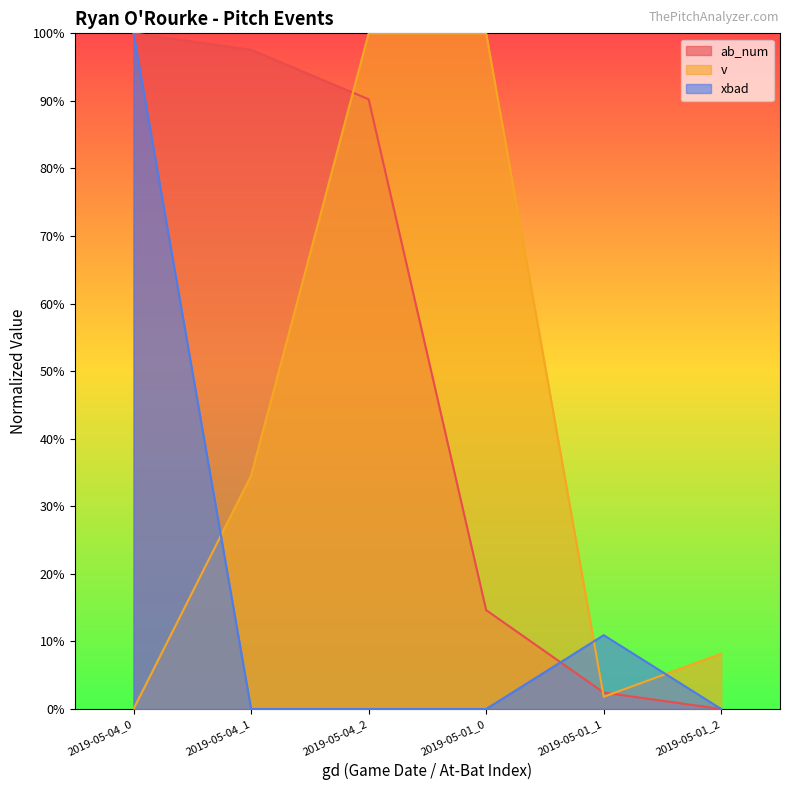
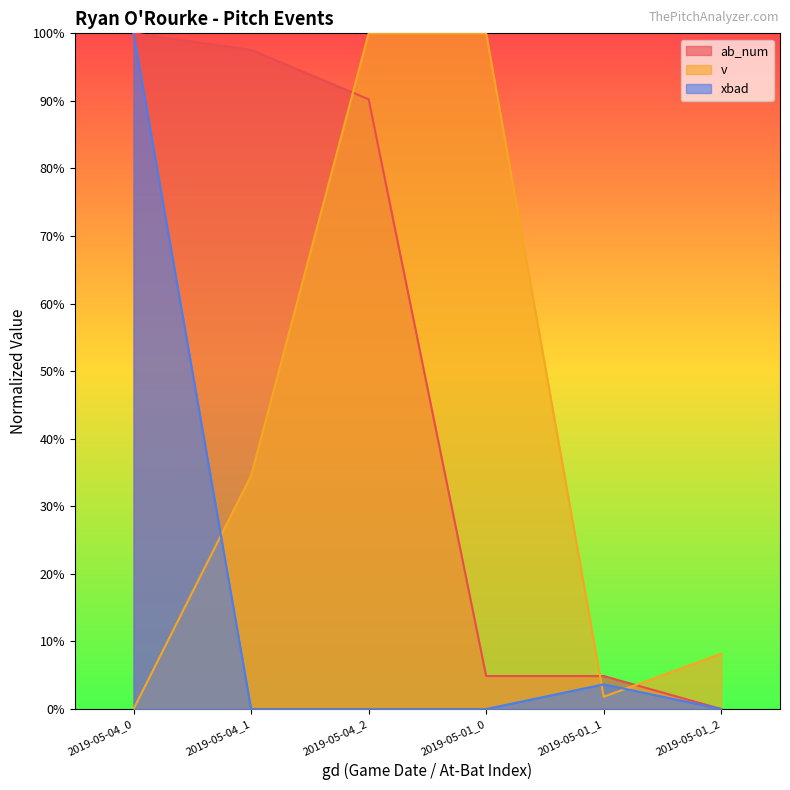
ab_num, 2019-05-01_0: 15% -> 5%
ab_num, 2019-05-01_1: 2% -> 5%
xbad, 2019-05-01_1: 11% -> 4%
